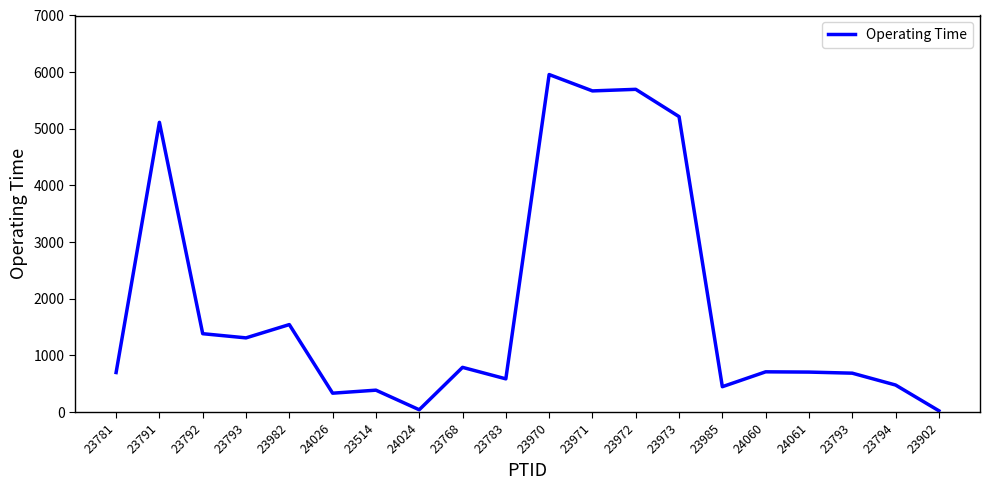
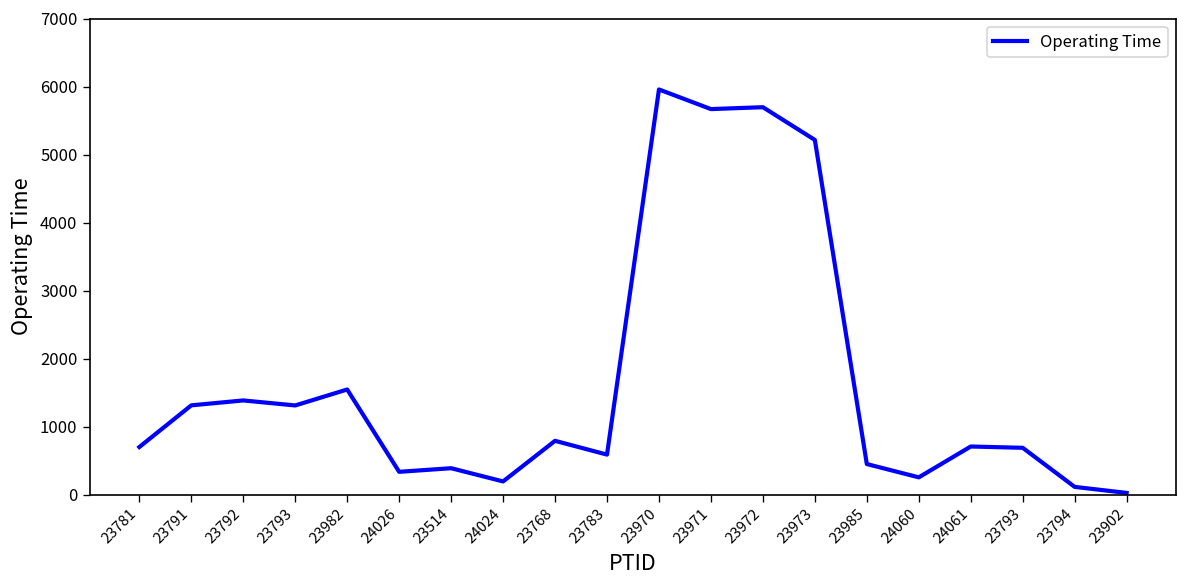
23791: 5100 -> 1300
24024: 0 -> 200
24060: 700 -> 300
23794: 500 -> 100
